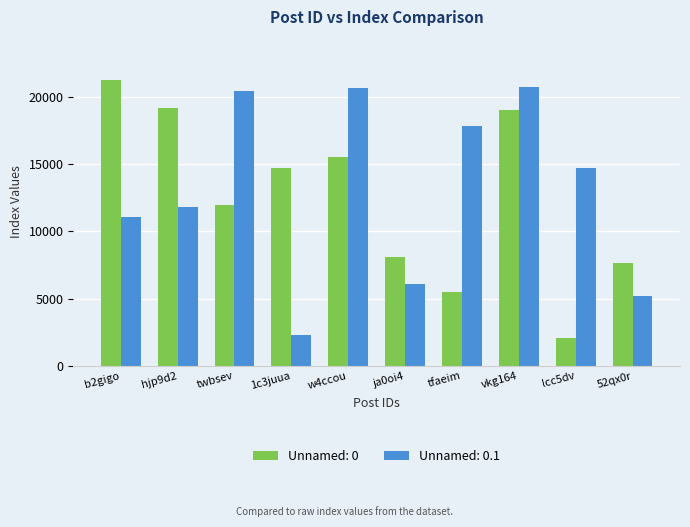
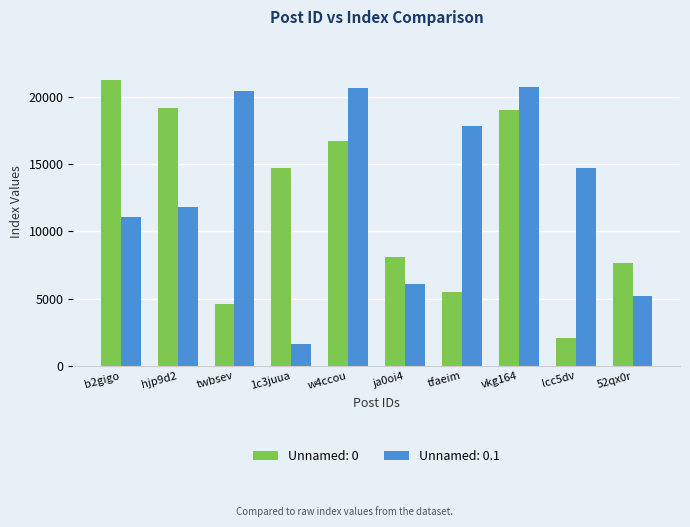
Unnamed: 0, twbsev: 12000 -> 4600
Unnamed: 0.1, 1c3juua: 2300 -> 1600
Unnamed: 0, w4ccou: 15600 -> 16700
